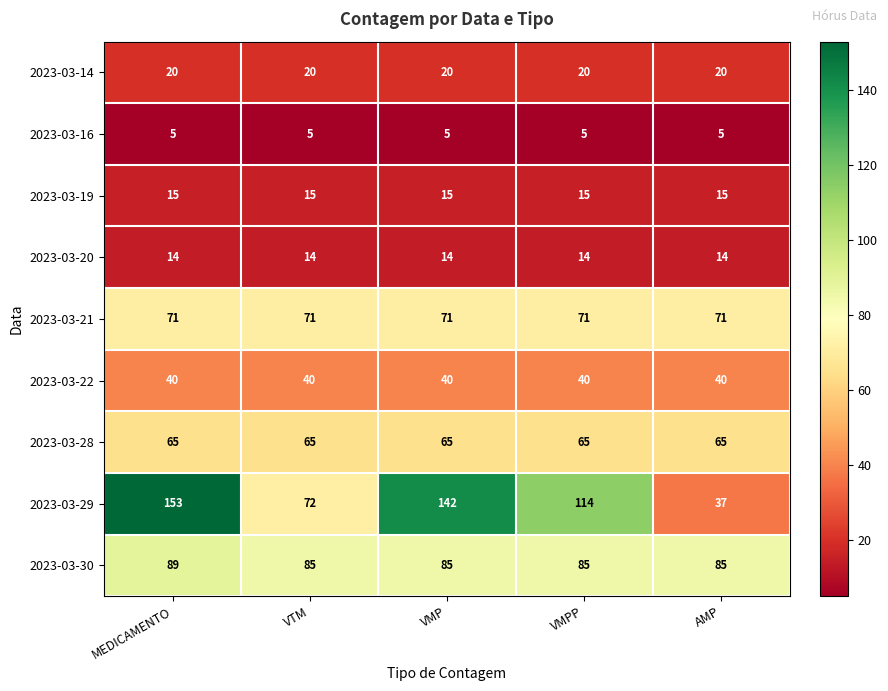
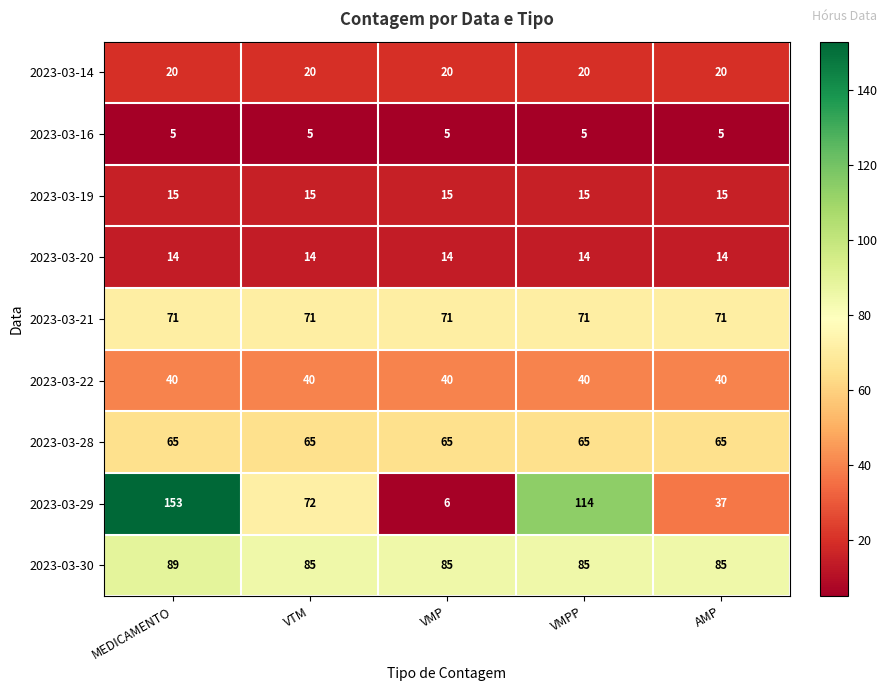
2023-03-29, VMP: 142 -> 6
